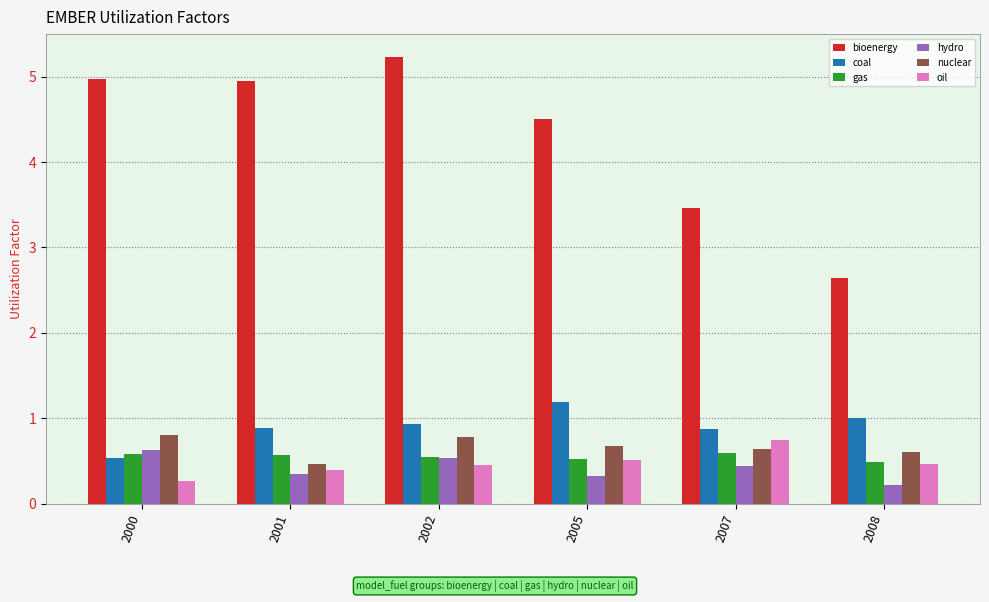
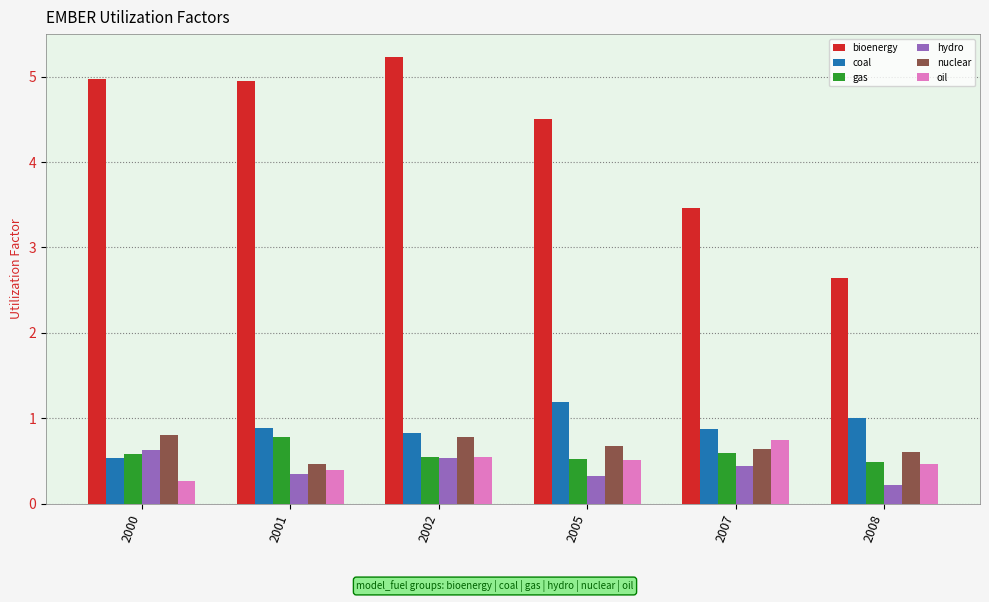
gas, 2001: 0.6 -> 0.8
coal, 2002: 0.9 -> 0.8
oil, 2002: 0.4 -> 0.5
